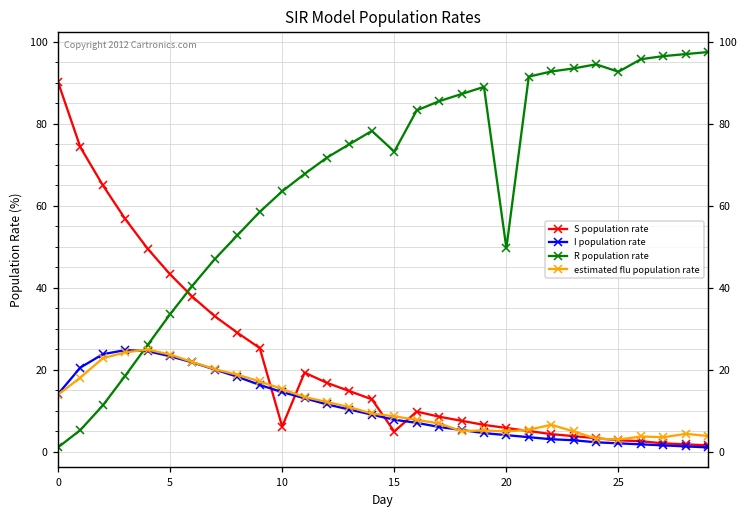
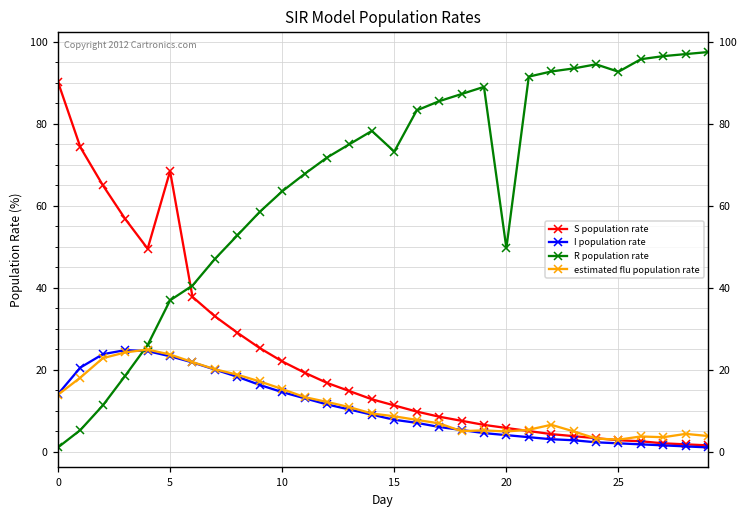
S population rate, 5: 43 -> 68
R population rate, 5: 34 -> 37
S population rate, 10: 6 -> 22
S population rate, 15: 5 -> 11
